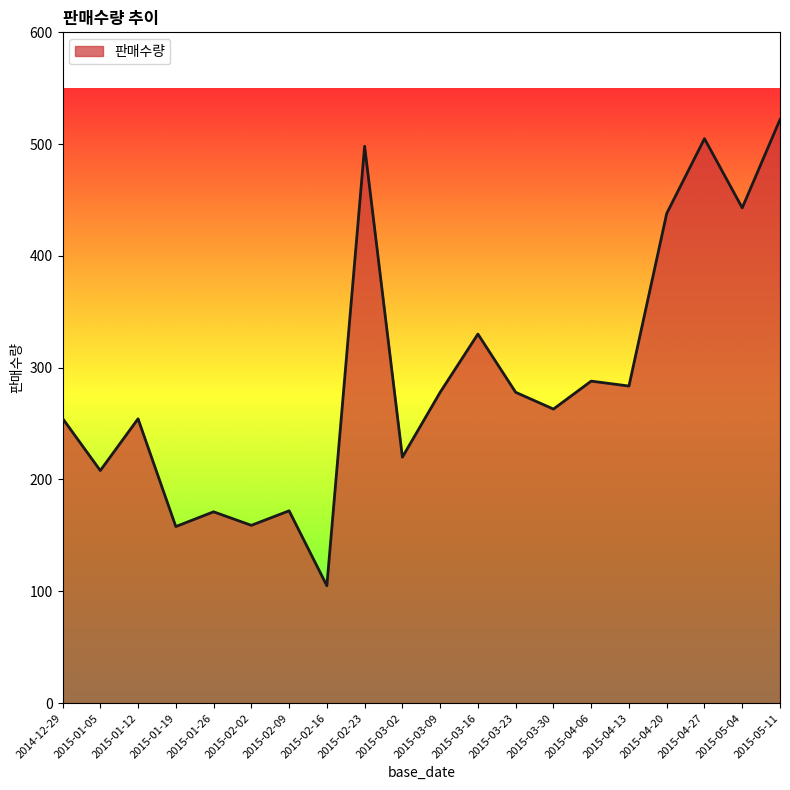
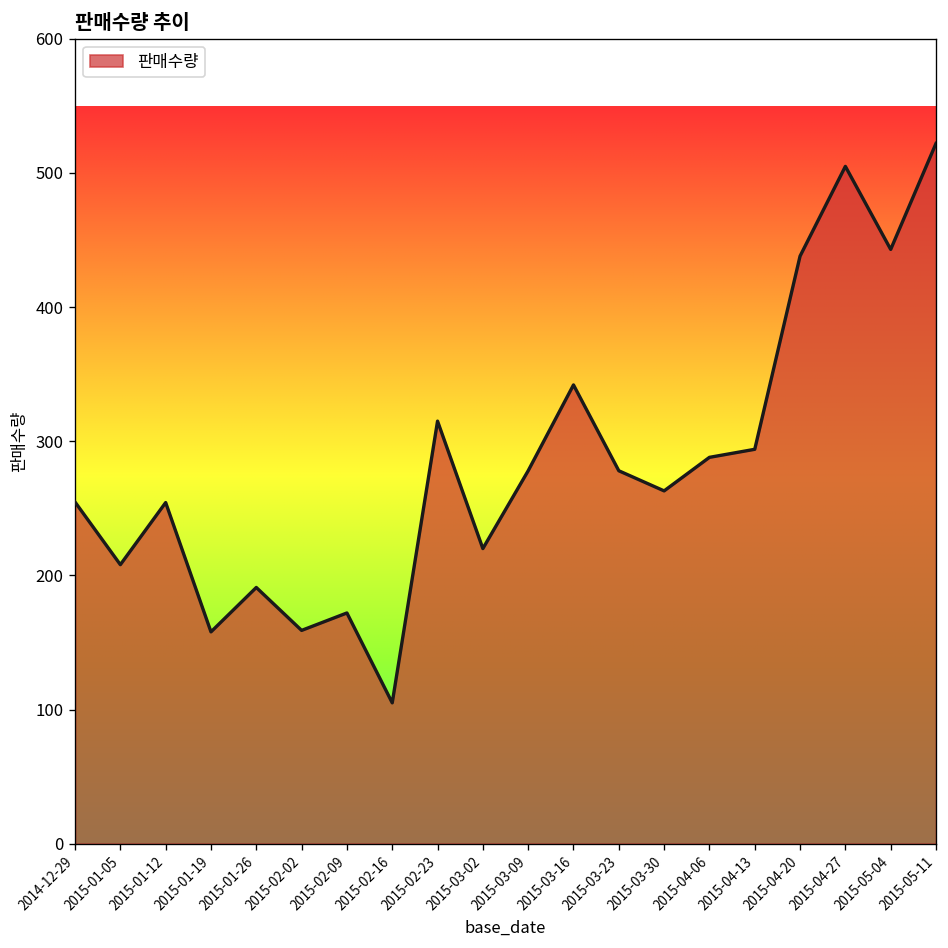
2015-01-26: 171 -> 191
2015-02-23: 498 -> 315
2015-03-16: 330 -> 342
2015-04-13: 284 -> 294
